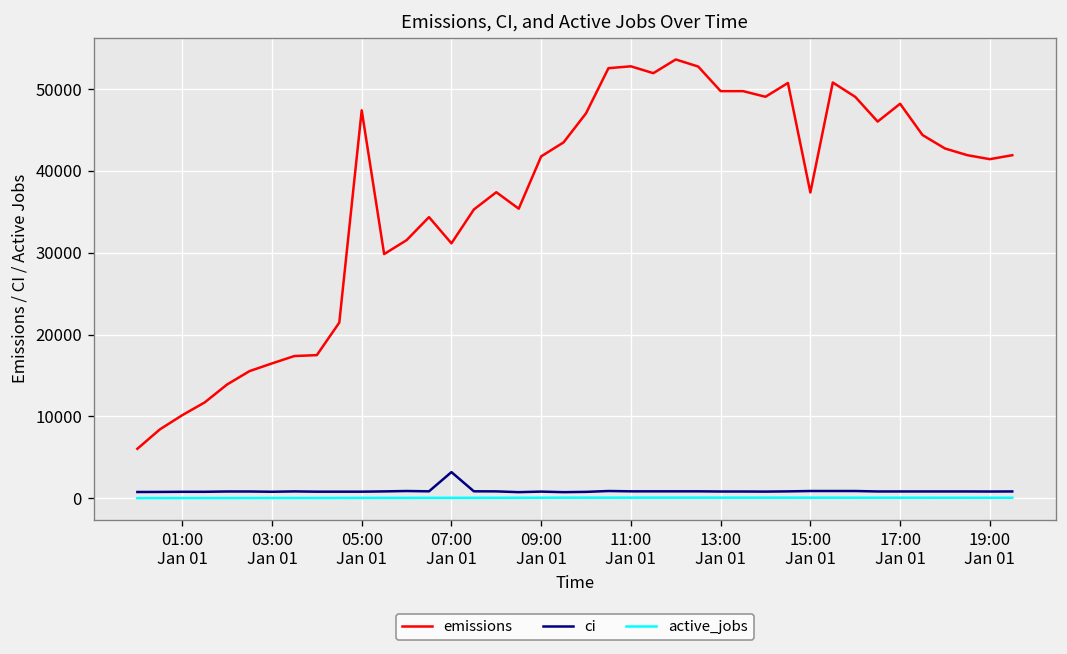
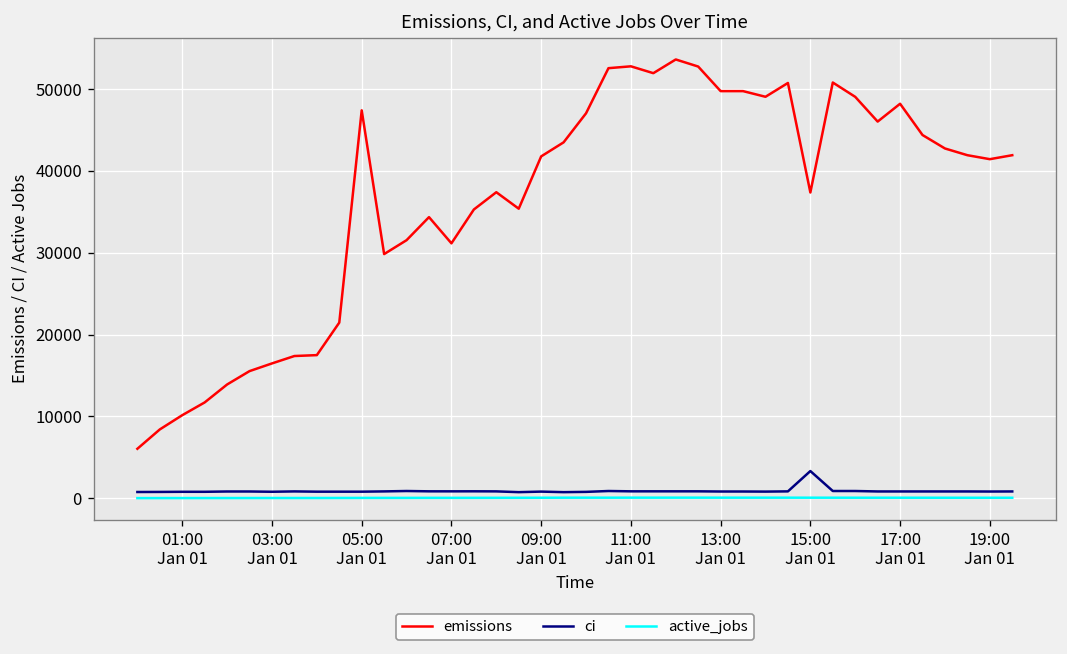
ci, 07:00 Jan 01: 3000 -> 1000
ci, 15:00 Jan 01: 1000 -> 3000
